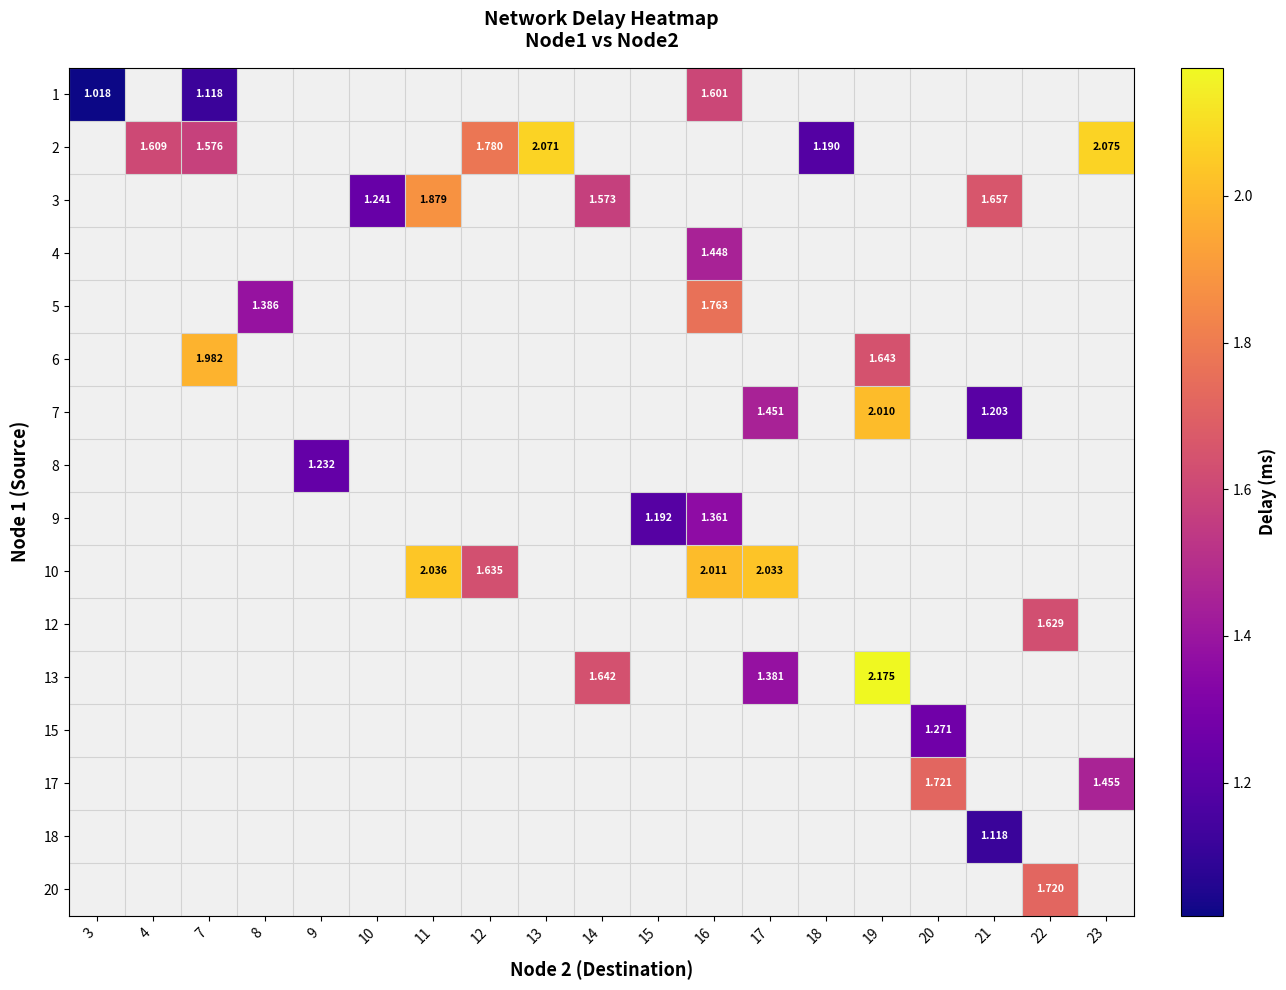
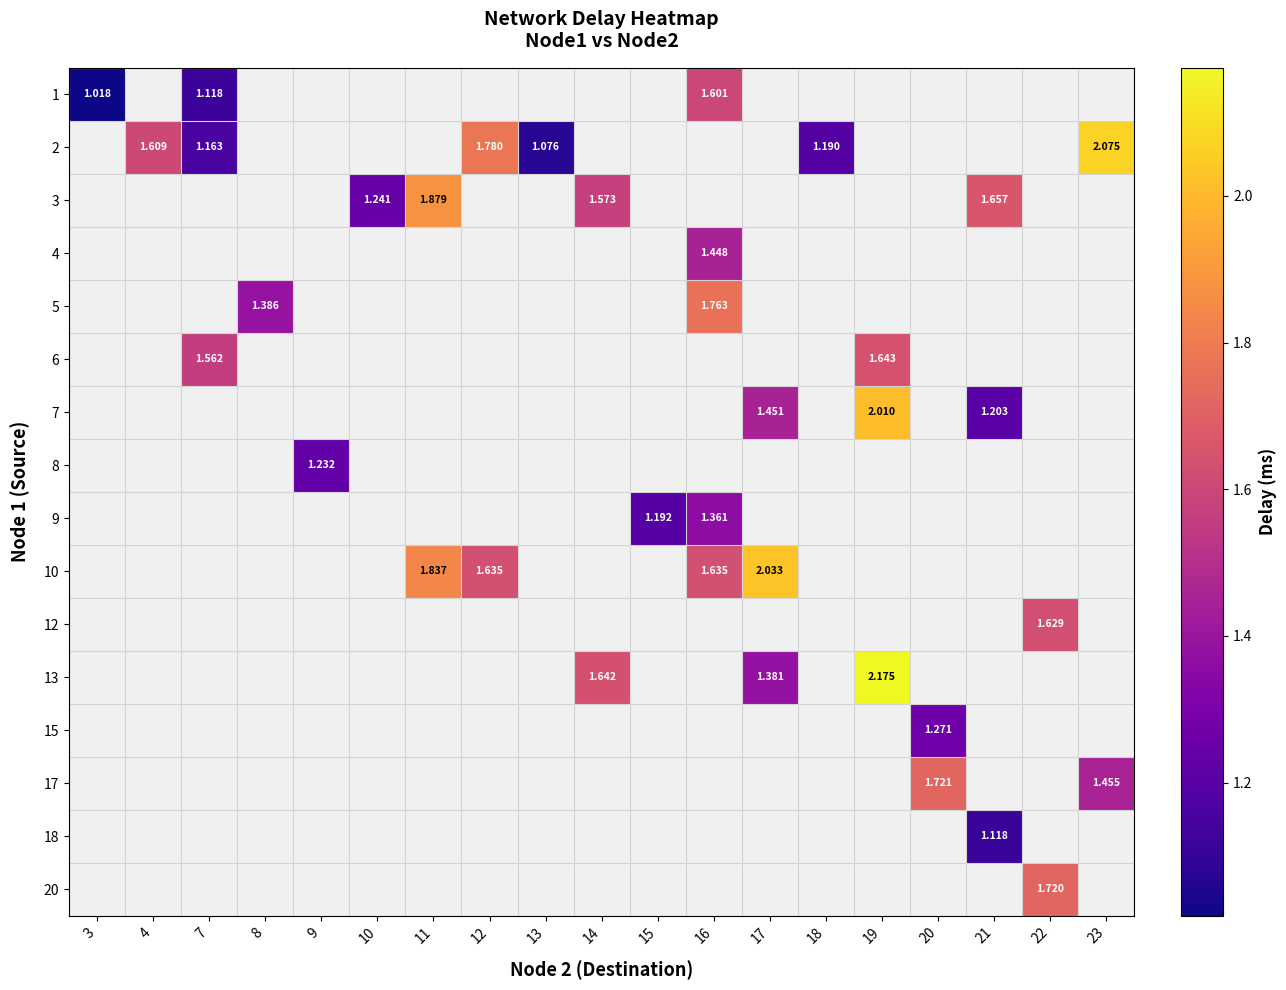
2, 7: 1.576 -> 1.163
2, 13: 2.071 -> 1.076
6, 7: 1.982 -> 1.562
10, 11: 2.036 -> 1.837
10, 16: 2.011 -> 1.635
